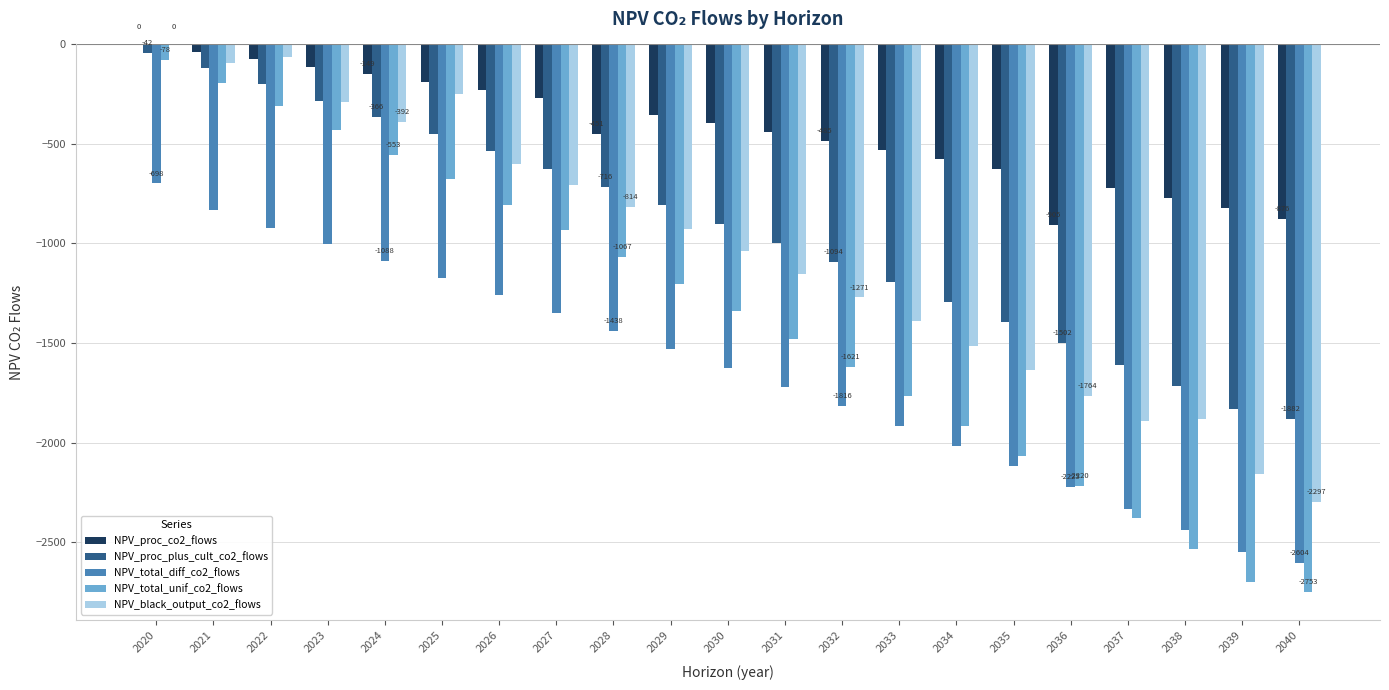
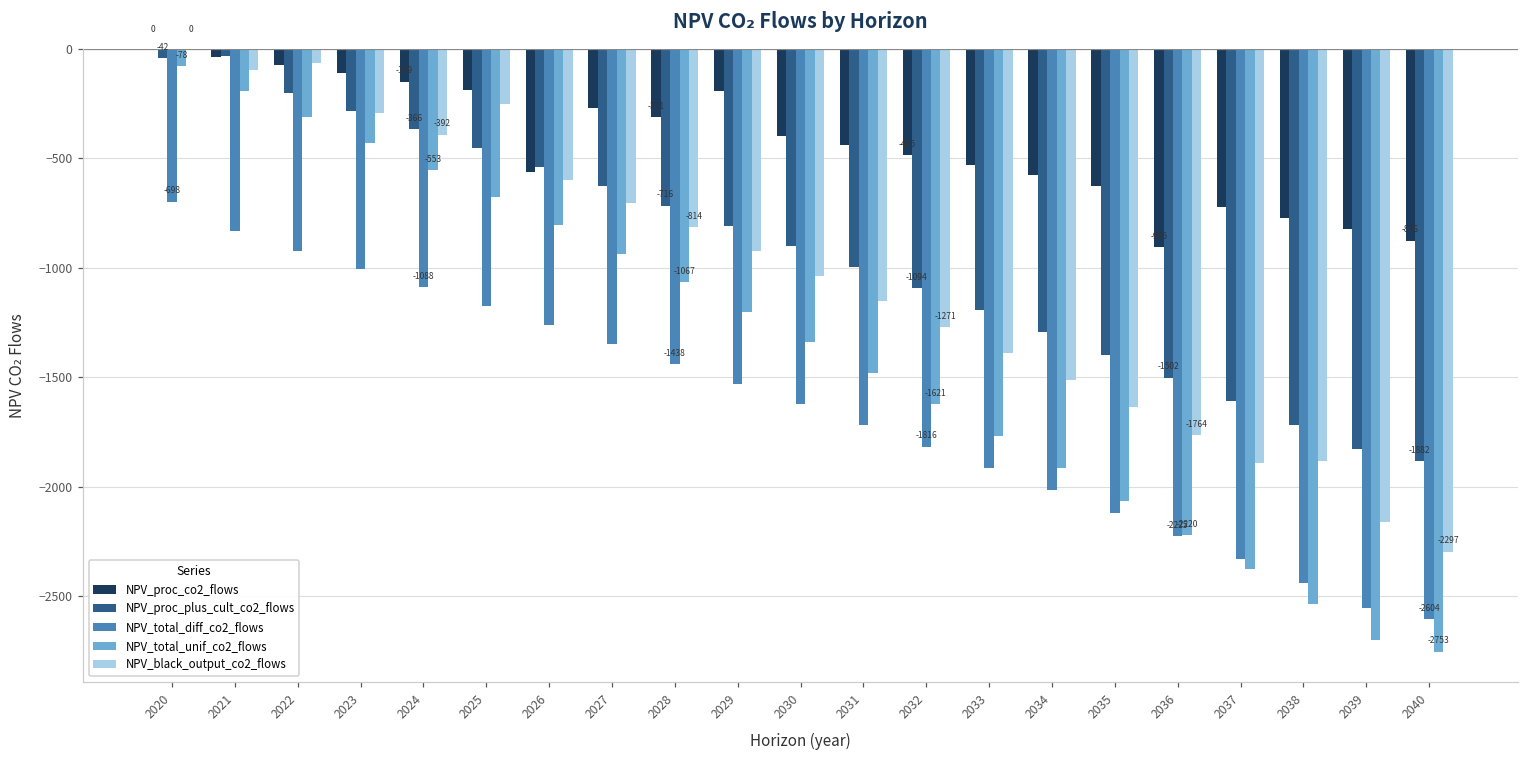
NPV_proc_plus_cult_co2_flows, 2021: -120 -> -30
NPV_proc_co2_flows, 2026: -230 -> -560
NPV_proc_co2_flows, 2028: -450 -> -310
NPV_proc_co2_flows, 2029: -350 -> -190
